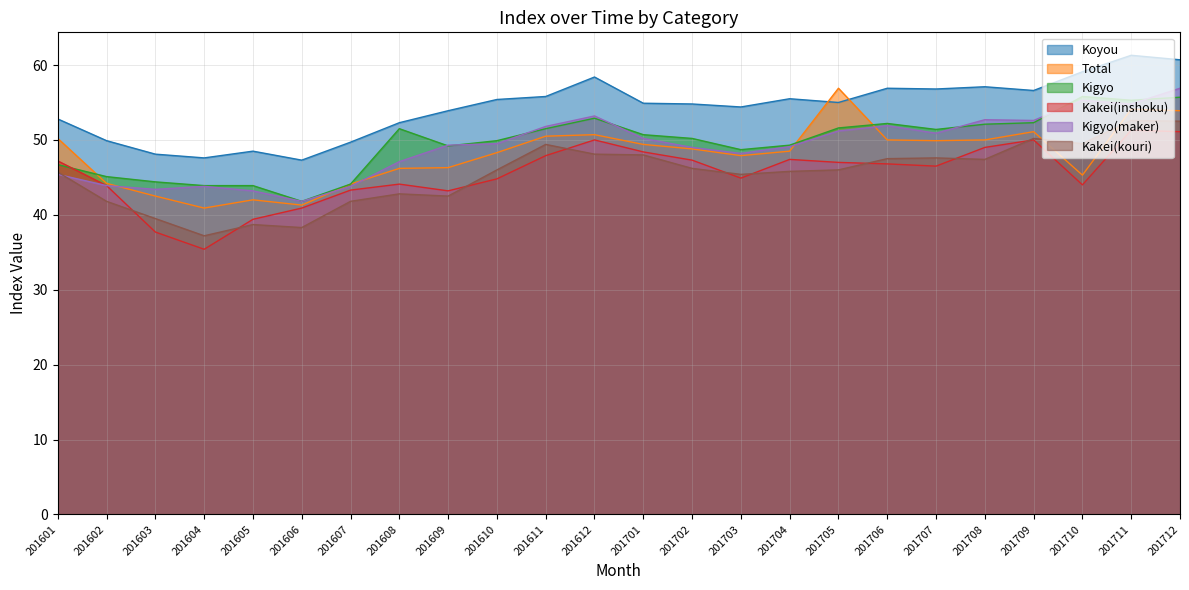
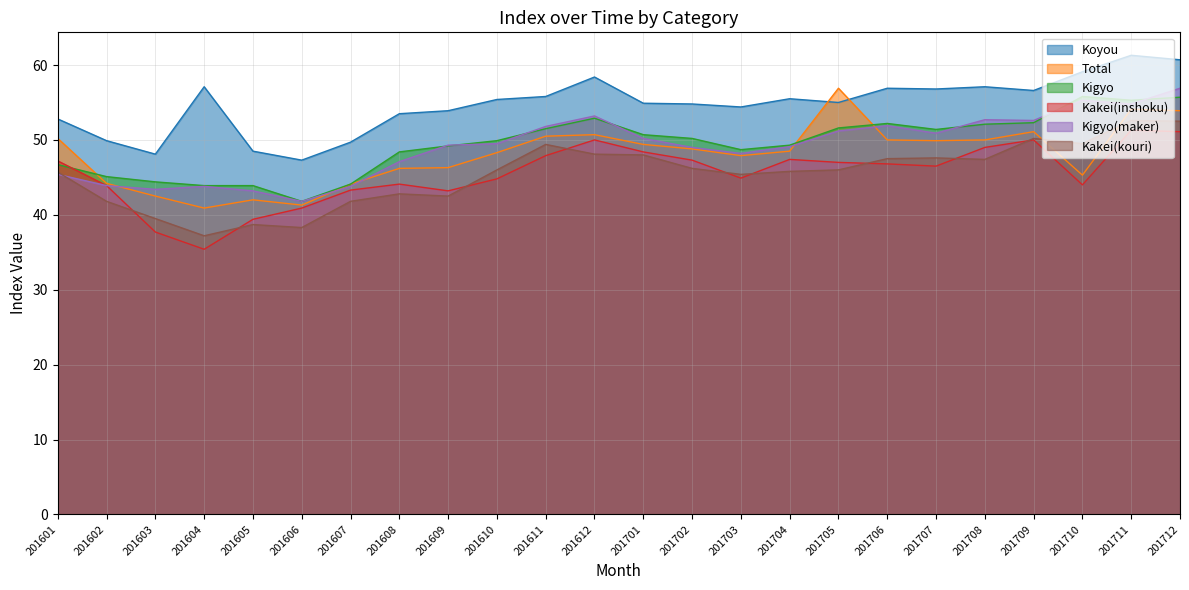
Koyou, 201604: 48 -> 57
Koyou, 201608: 52 -> 54
Kigyo, 201608: 52 -> 48
